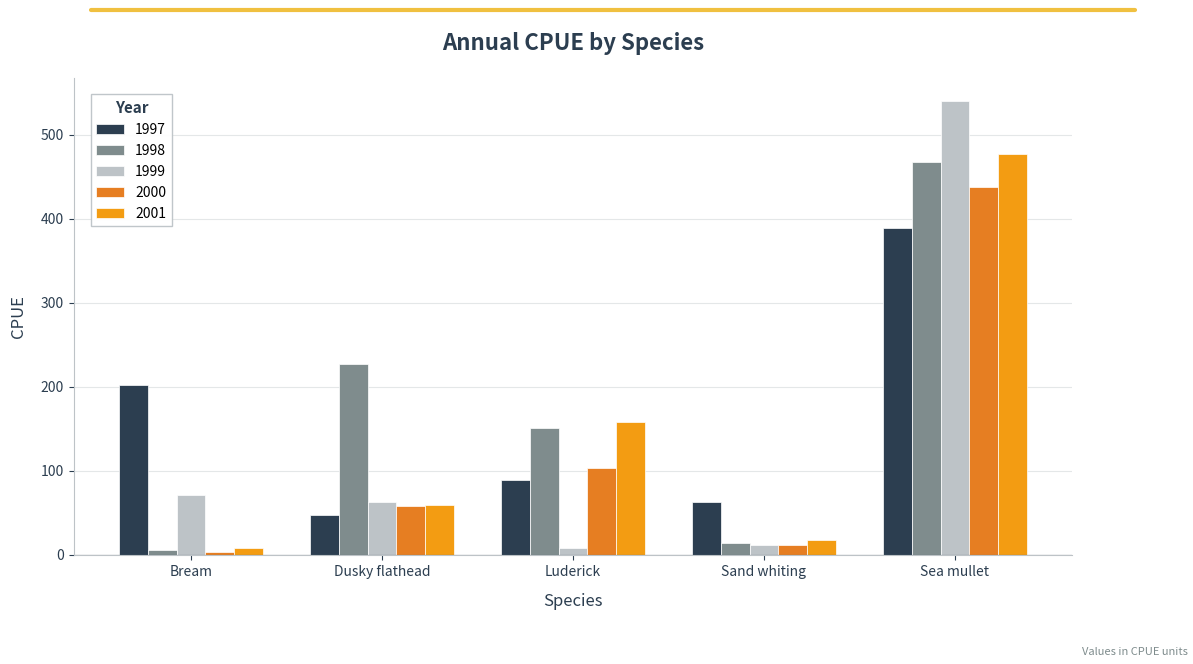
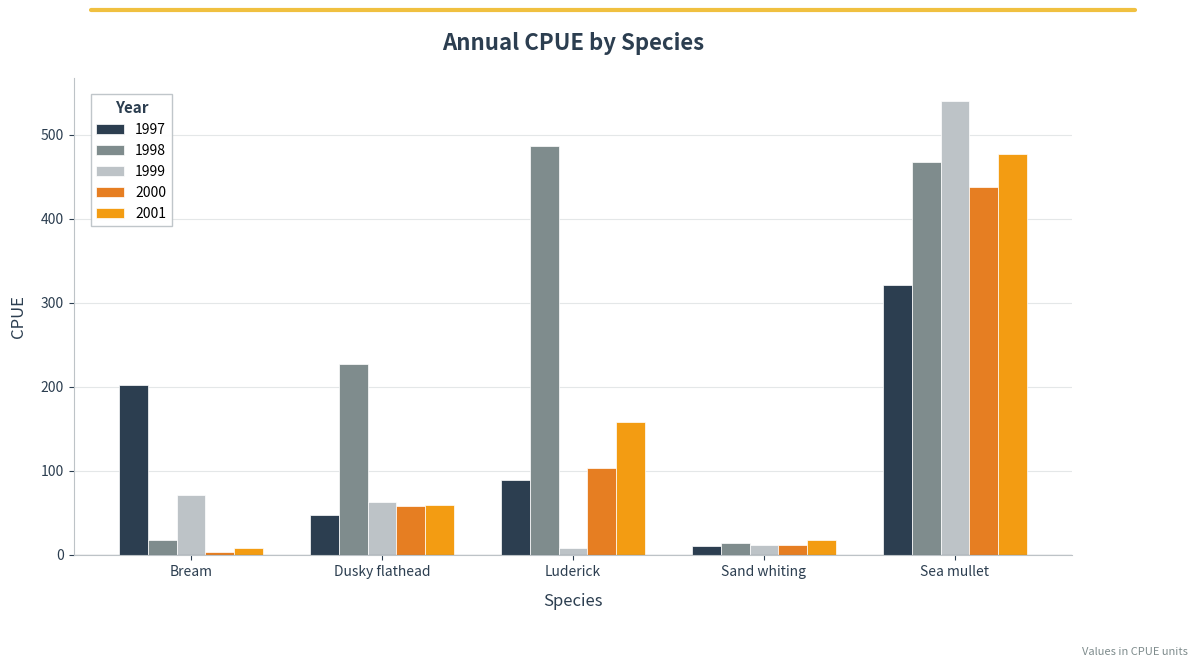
1998, Bream: 10 -> 20
1998, Luderick: 150 -> 490
1997, Sand whiting: 60 -> 10
1997, Sea mullet: 390 -> 320
